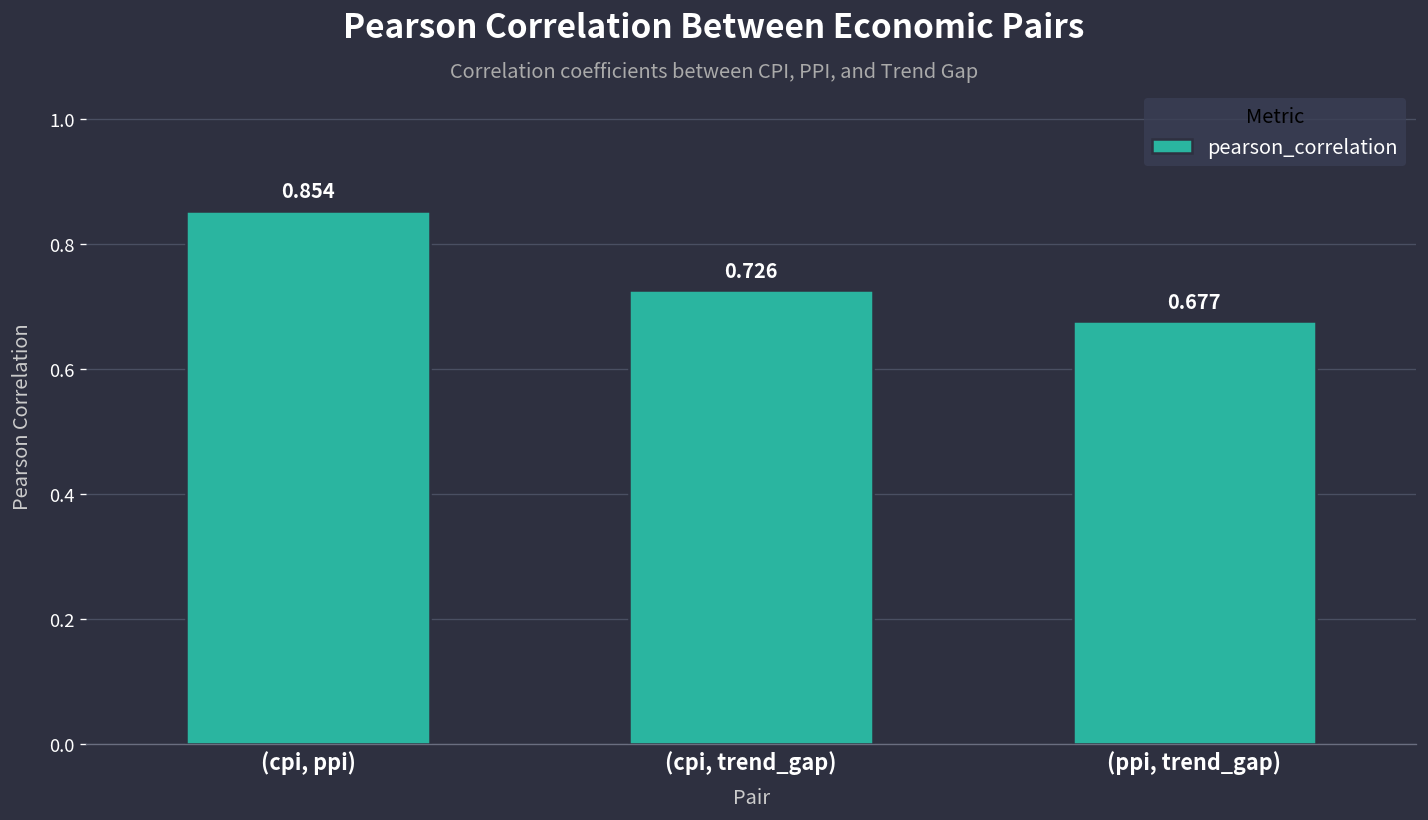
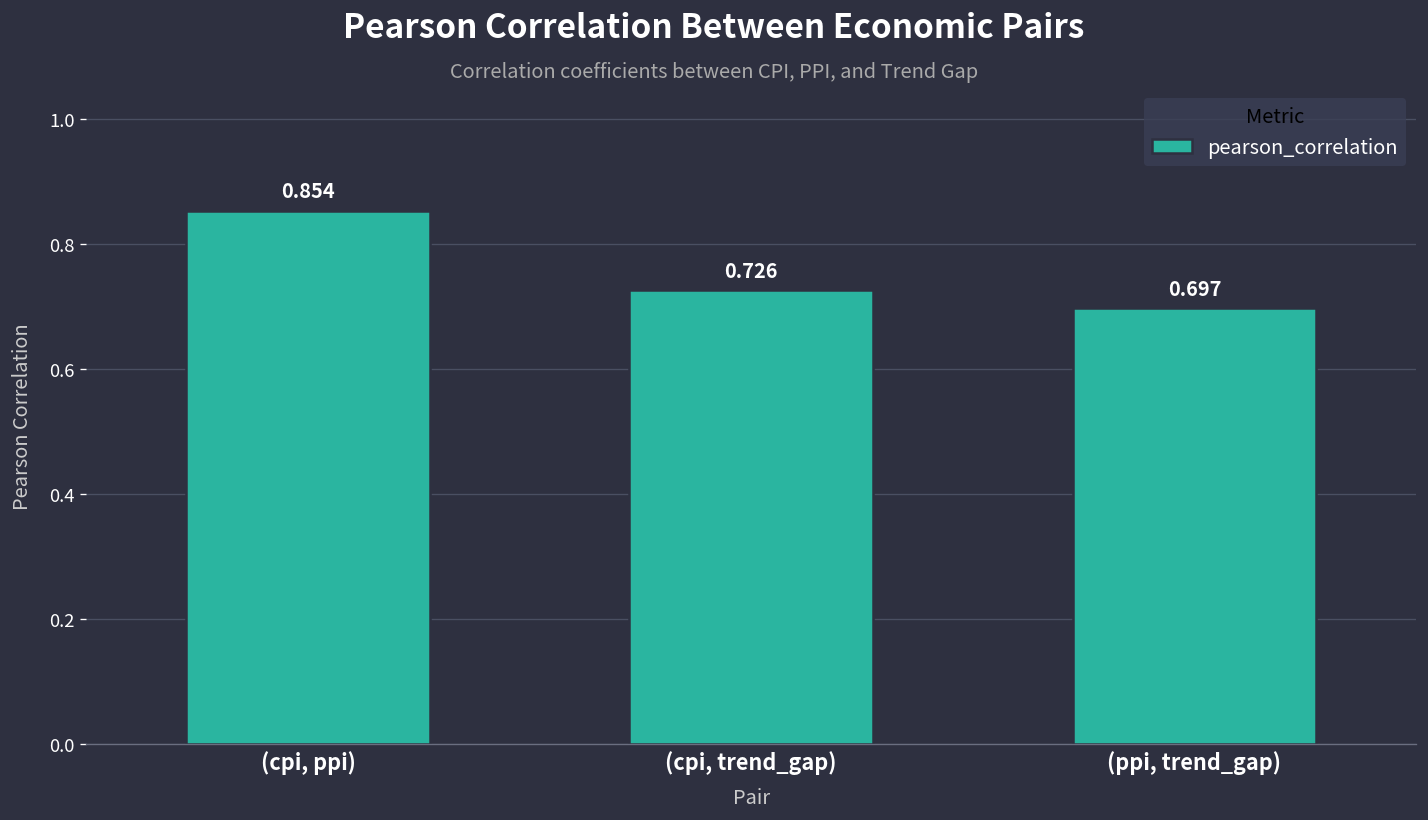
(ppi, trend_gap): 0.677 -> 0.697
